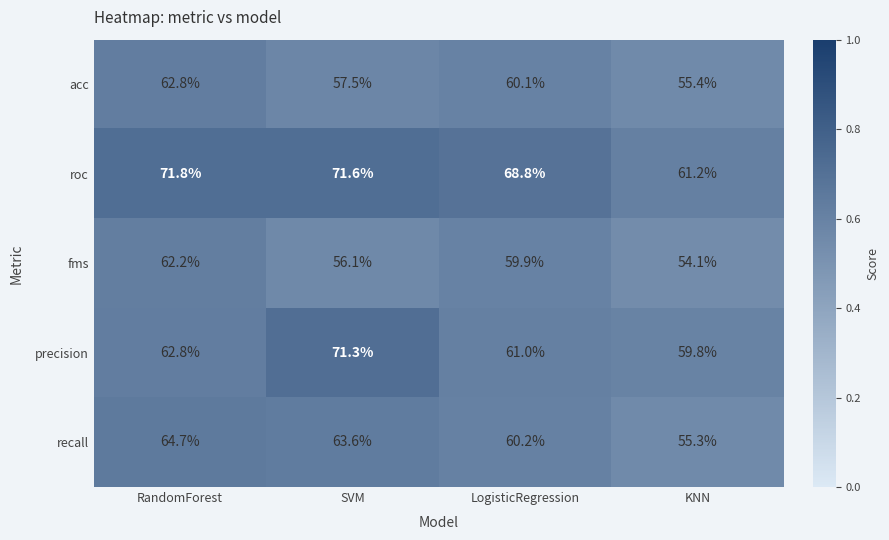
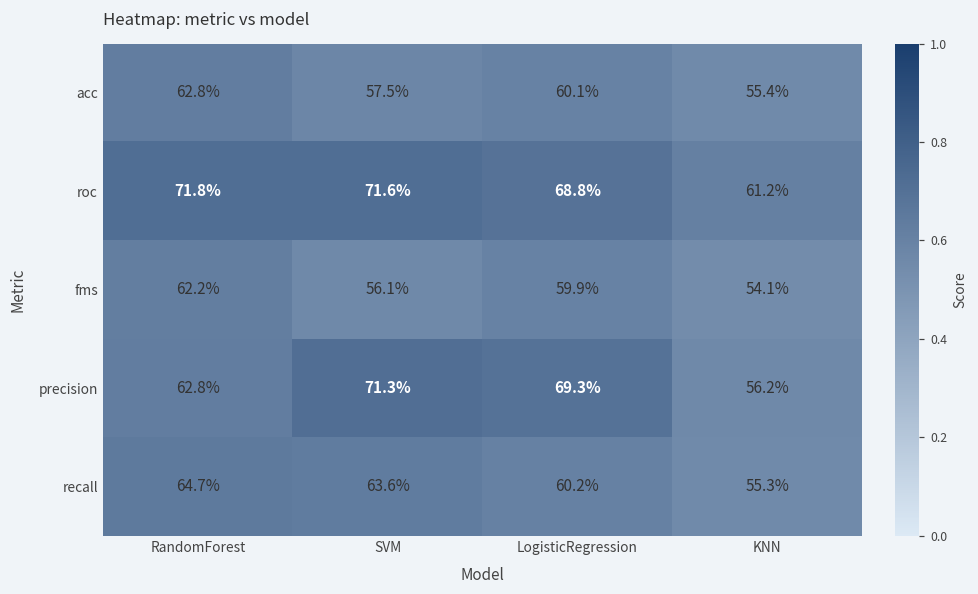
precision, LogisticRegression: 61.0% -> 69.3%
precision, KNN: 59.8% -> 56.2%
